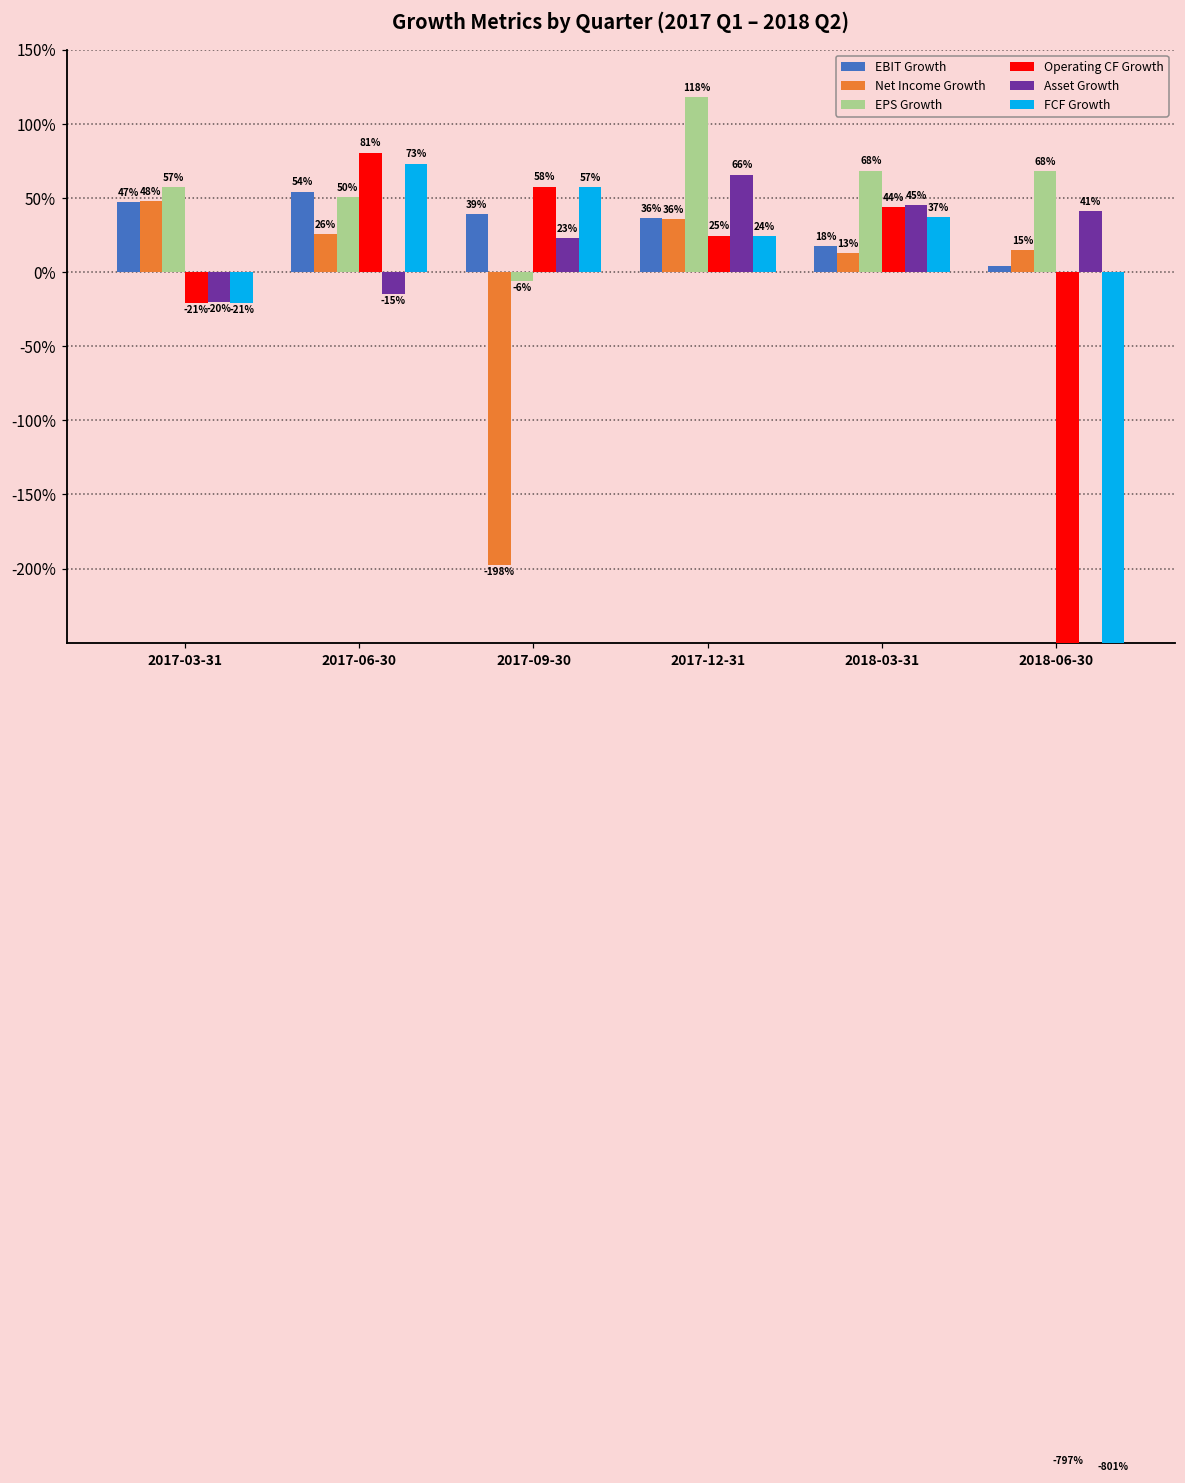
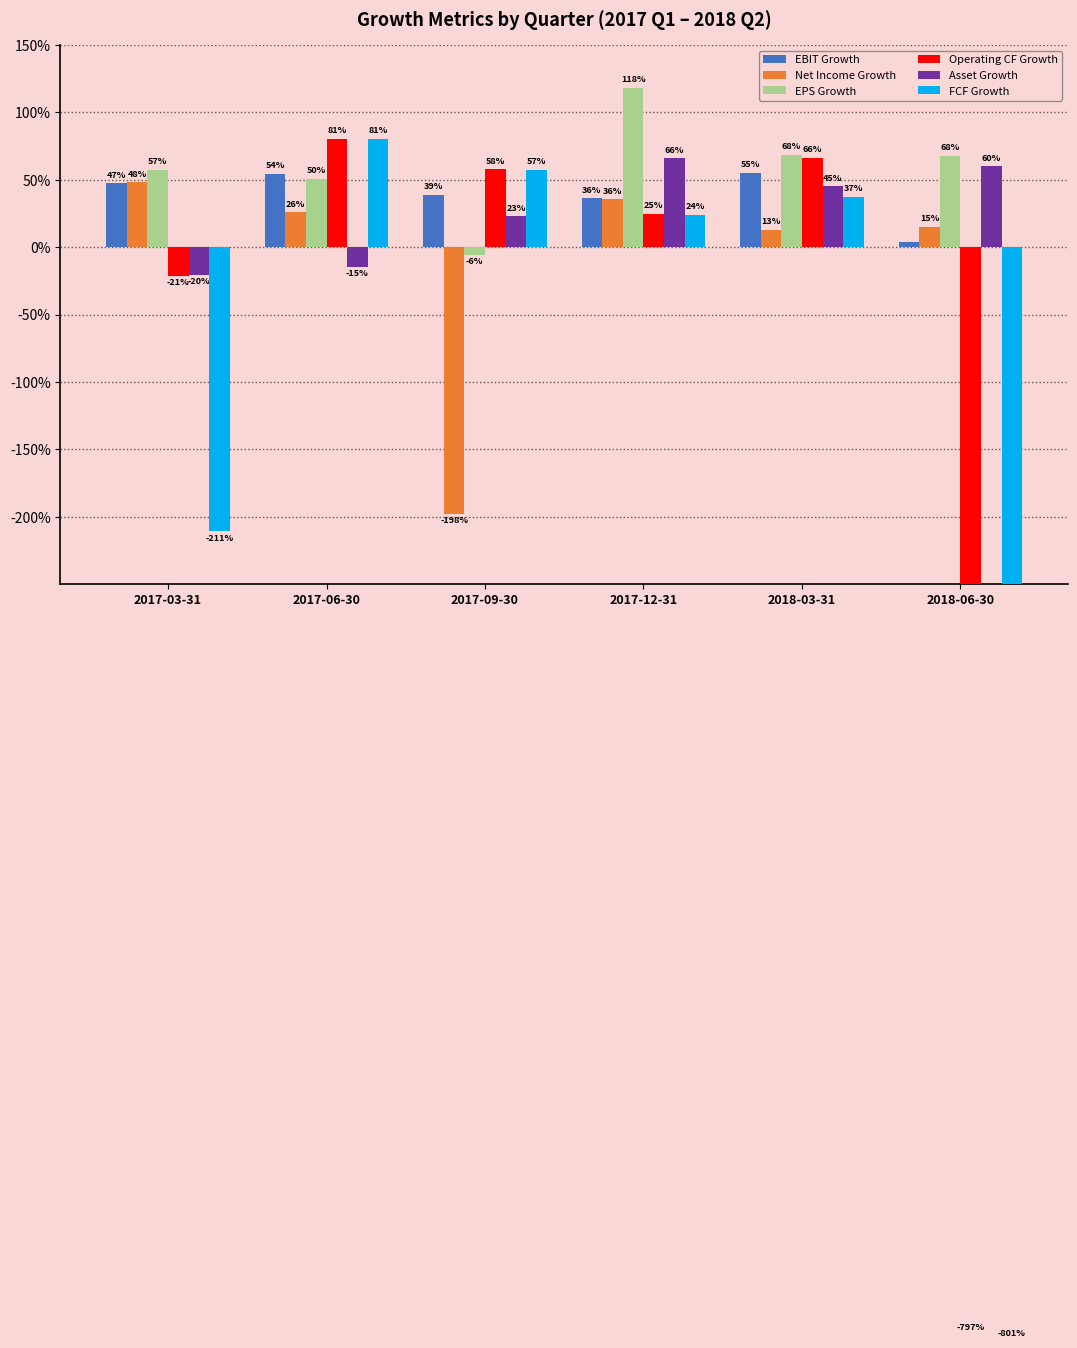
FCF Growth, 2017-03-31: -21% -> -211%
FCF Growth, 2017-06-30: 73% -> 81%
EBIT Growth, 2018-03-31: 18% -> 55%
Operating CF Growth, 2018-03-31: 44% -> 66%
Asset Growth, 2018-06-30: 41% -> 60%
